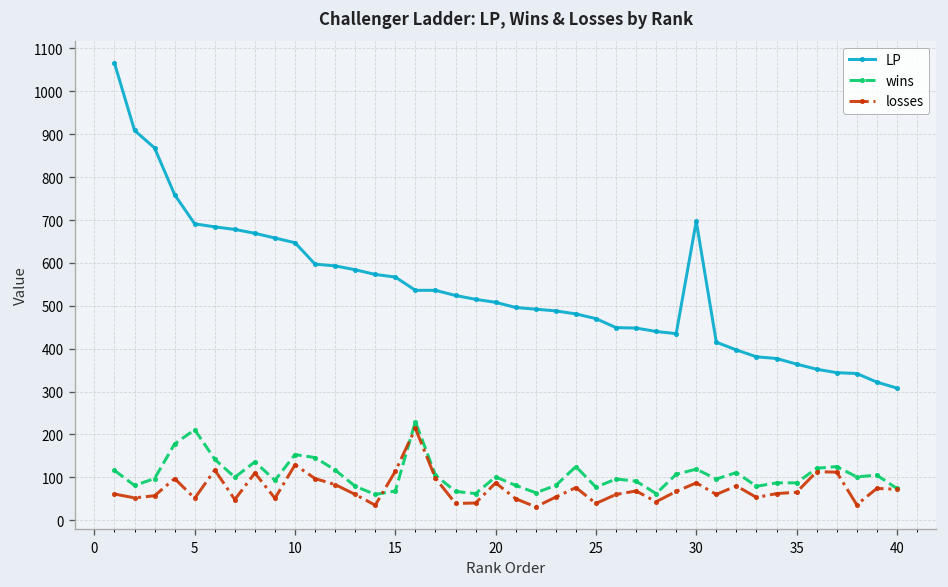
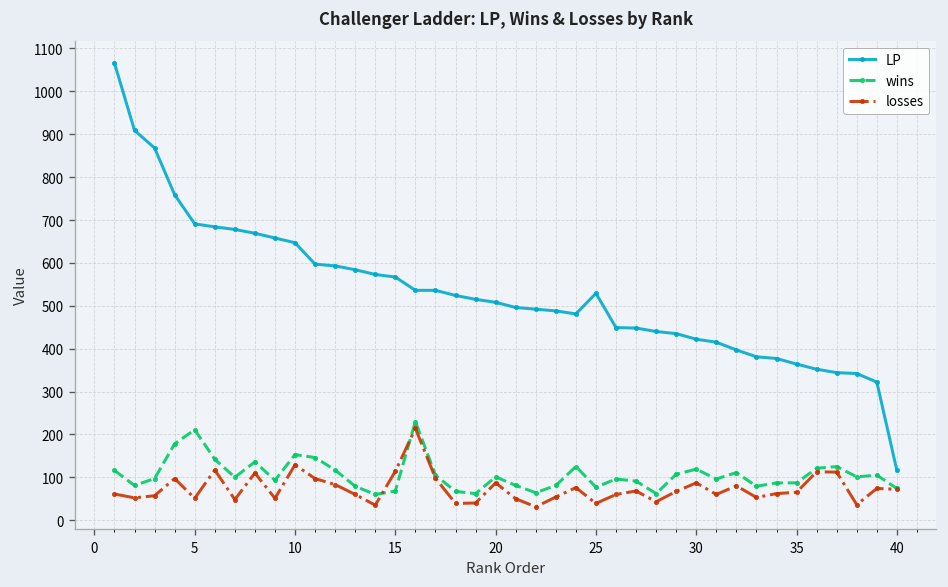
LP, 25: 470 -> 530
LP, 30: 700 -> 420
LP, 40: 310 -> 120
